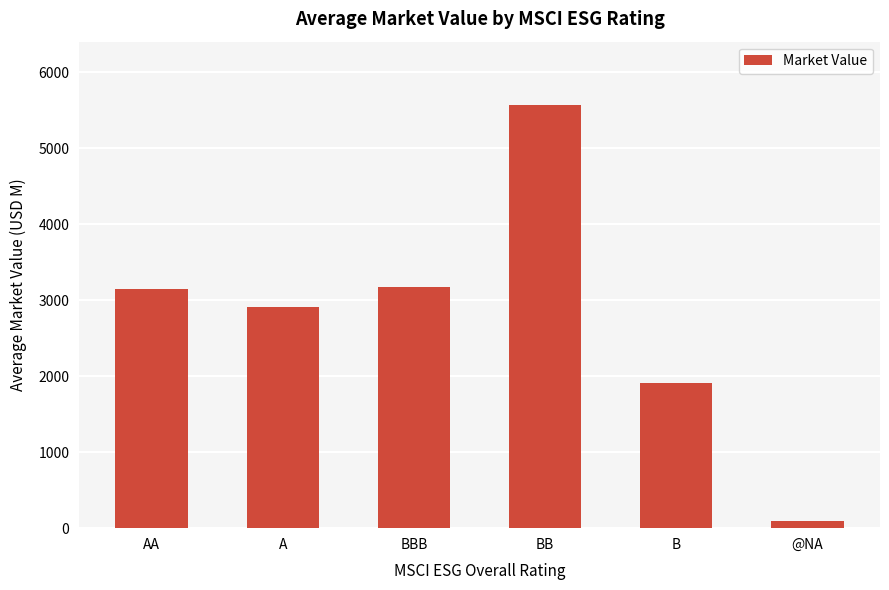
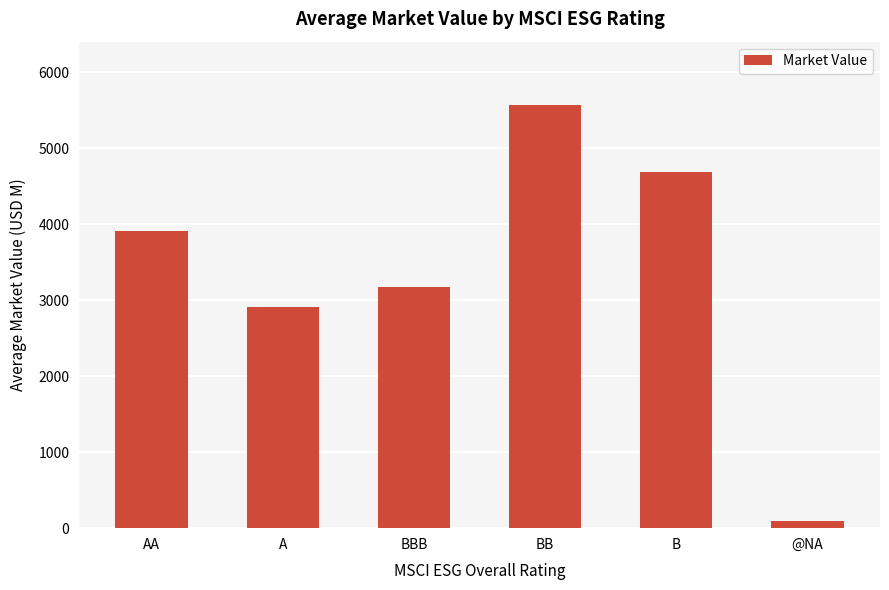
AA: 3100 -> 3900
B: 1900 -> 4700
